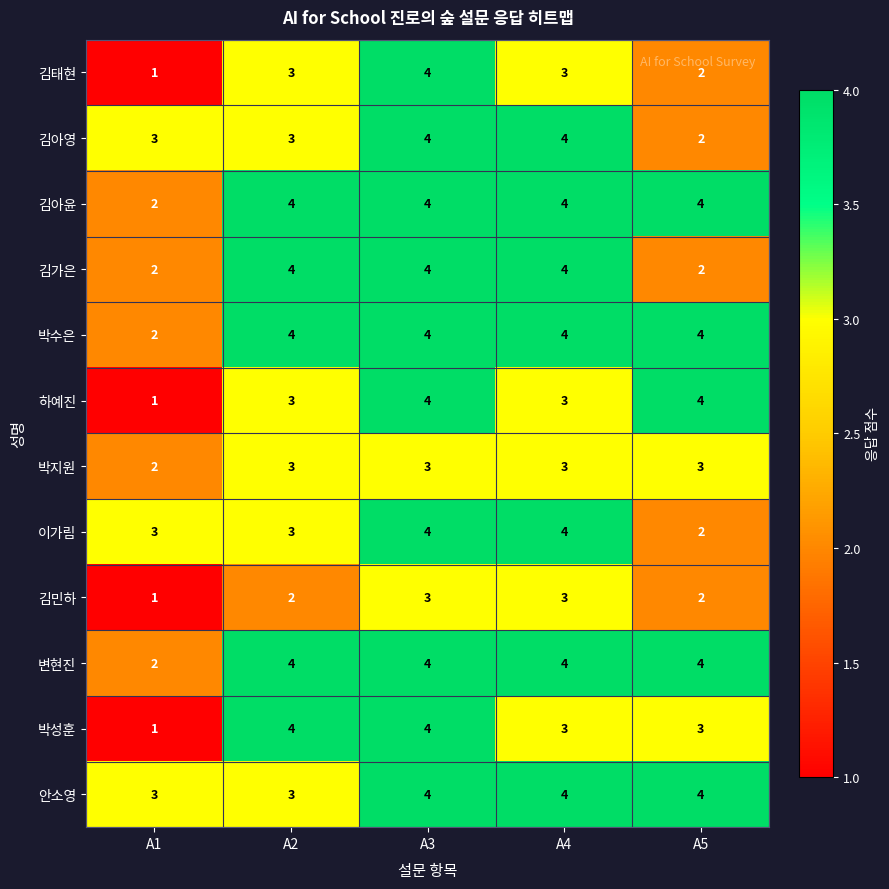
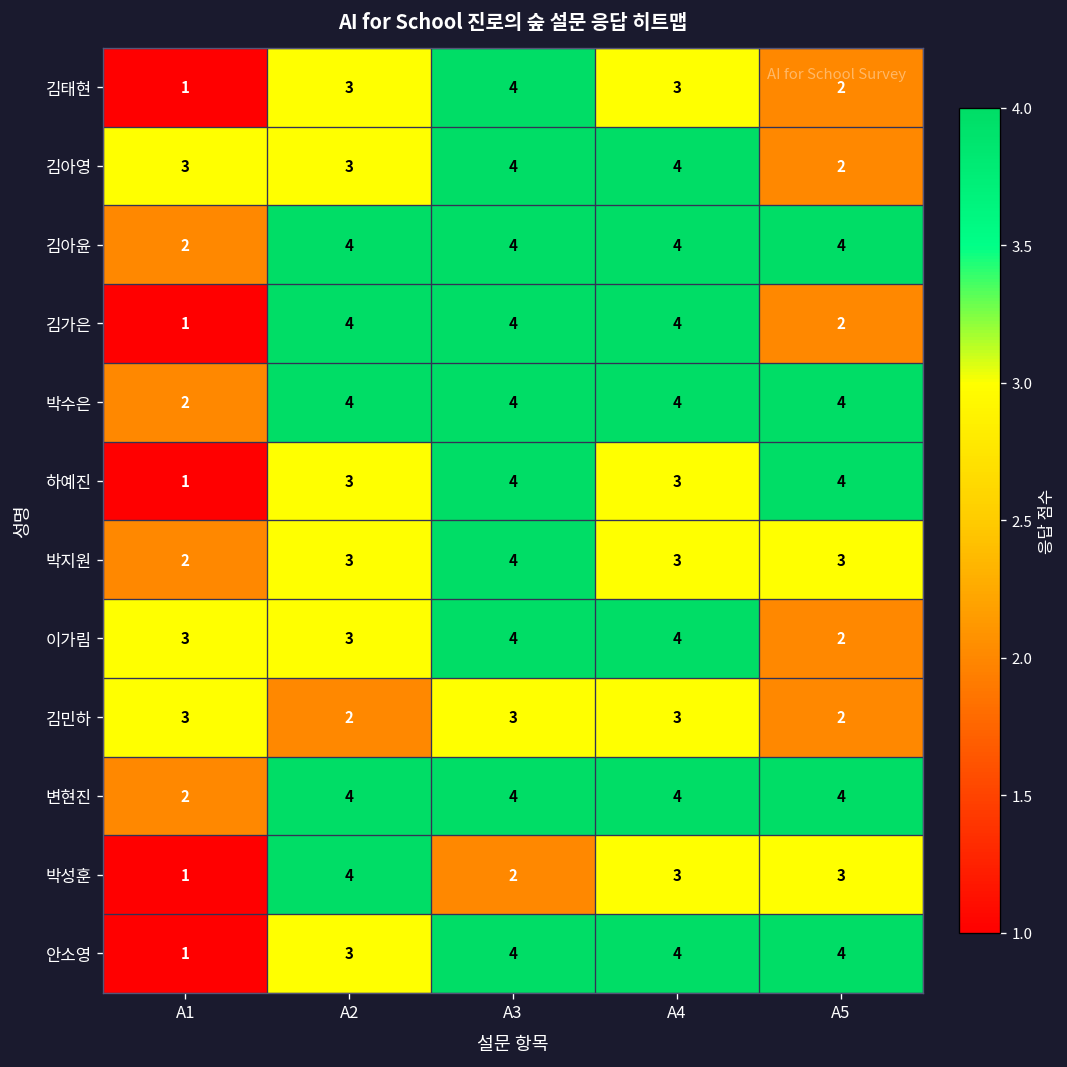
김가은, A1: 2 -> 1
박지원, A3: 3 -> 4
김민하, A1: 1 -> 3
박성훈, A3: 4 -> 2
안소영, A1: 3 -> 1
